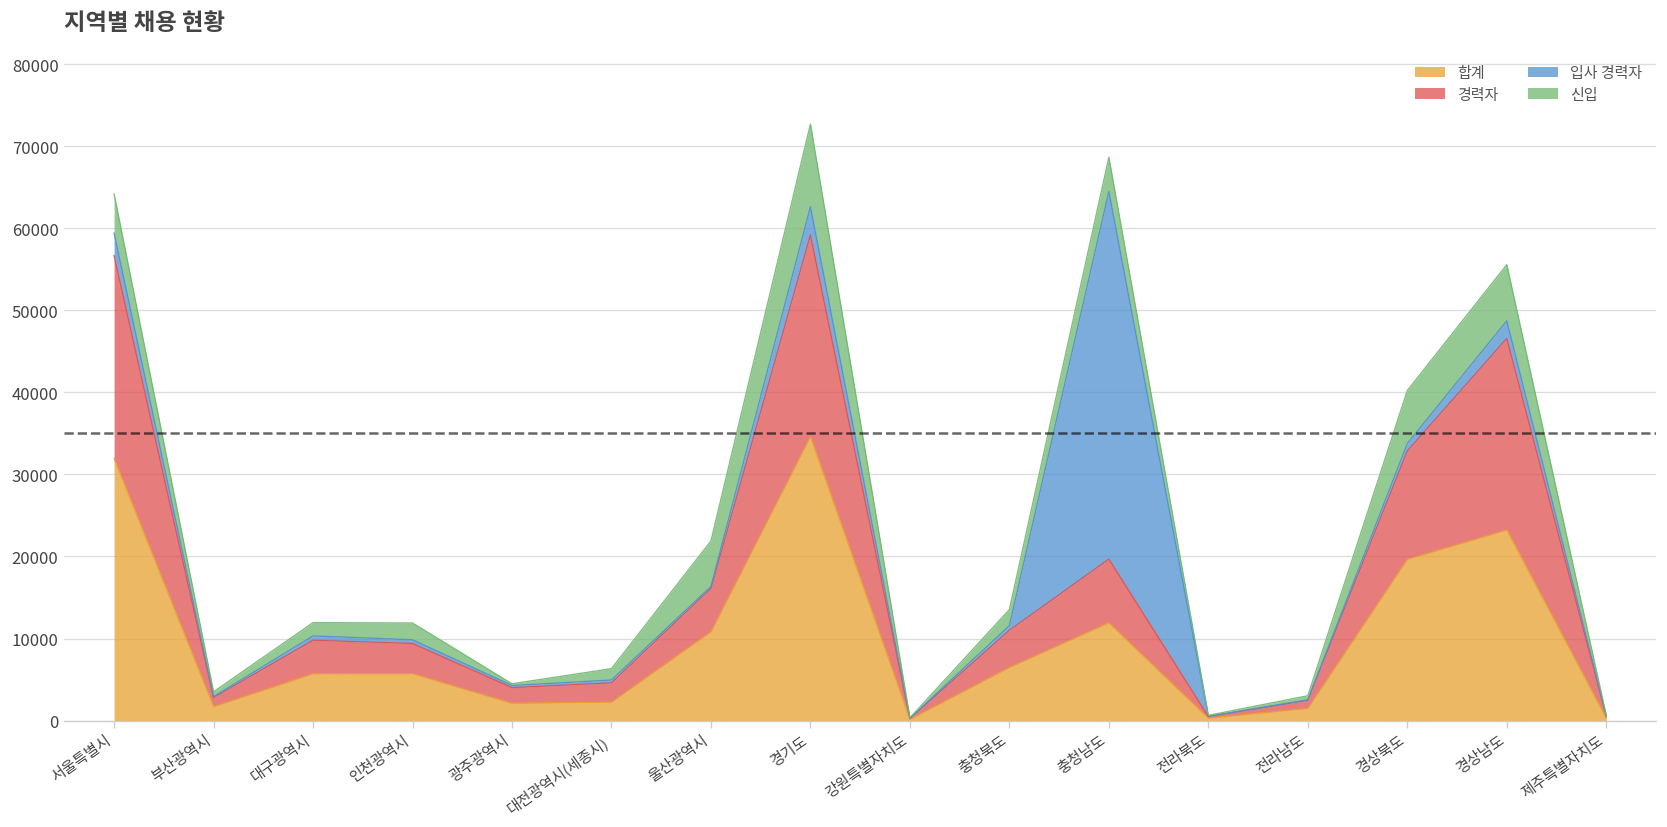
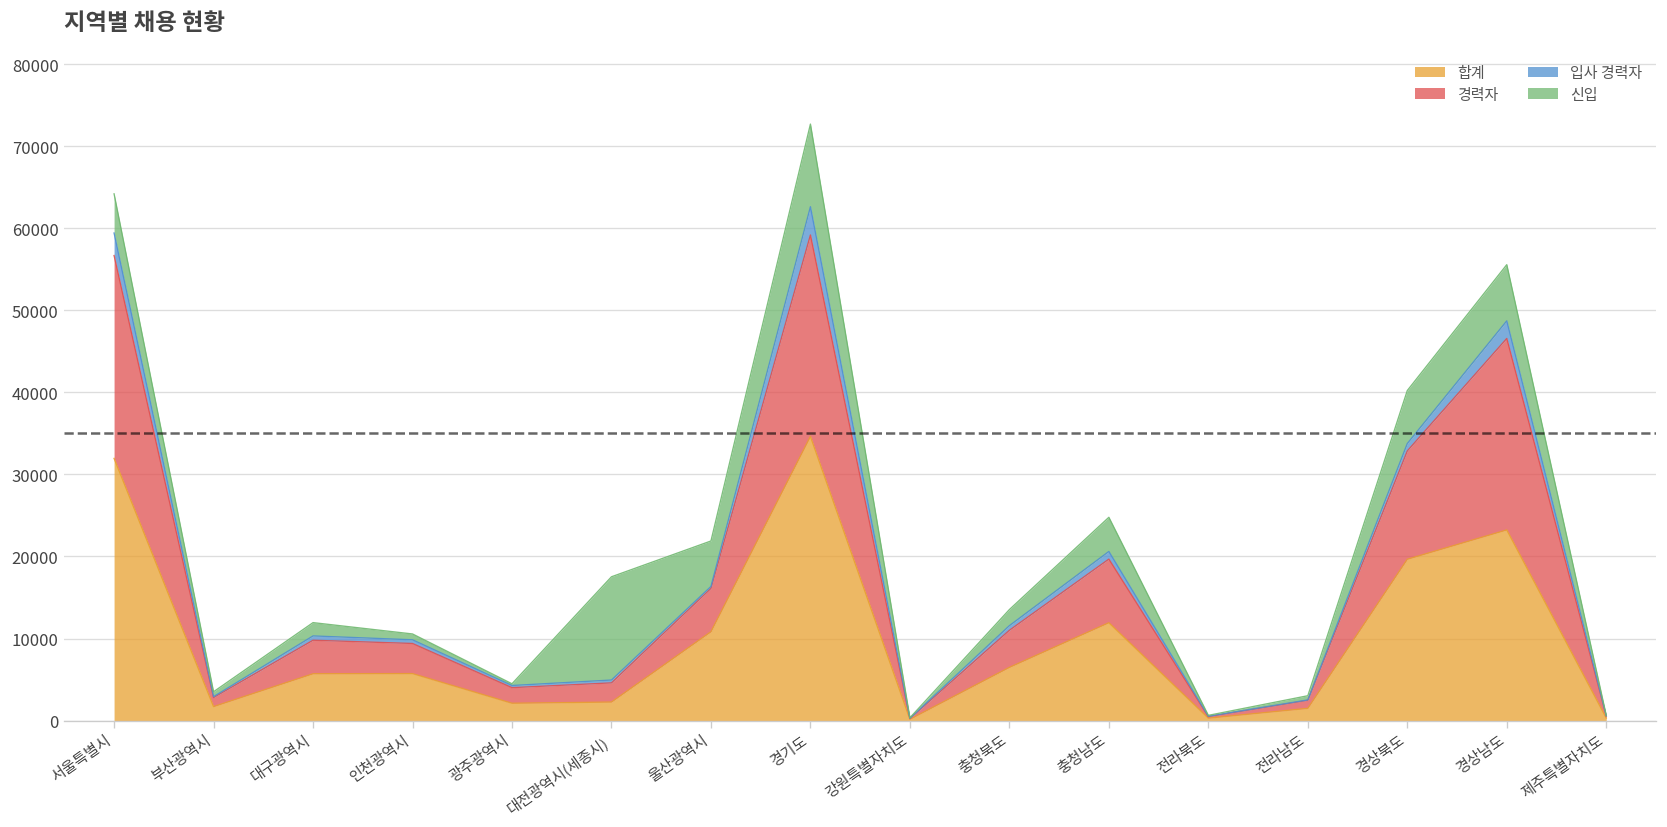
신입, 인천광역시: 2000 -> 1000
신입, 대전광역시(세종시): 1000 -> 13000
입사 경력자, 충청남도: 45000 -> 1000
